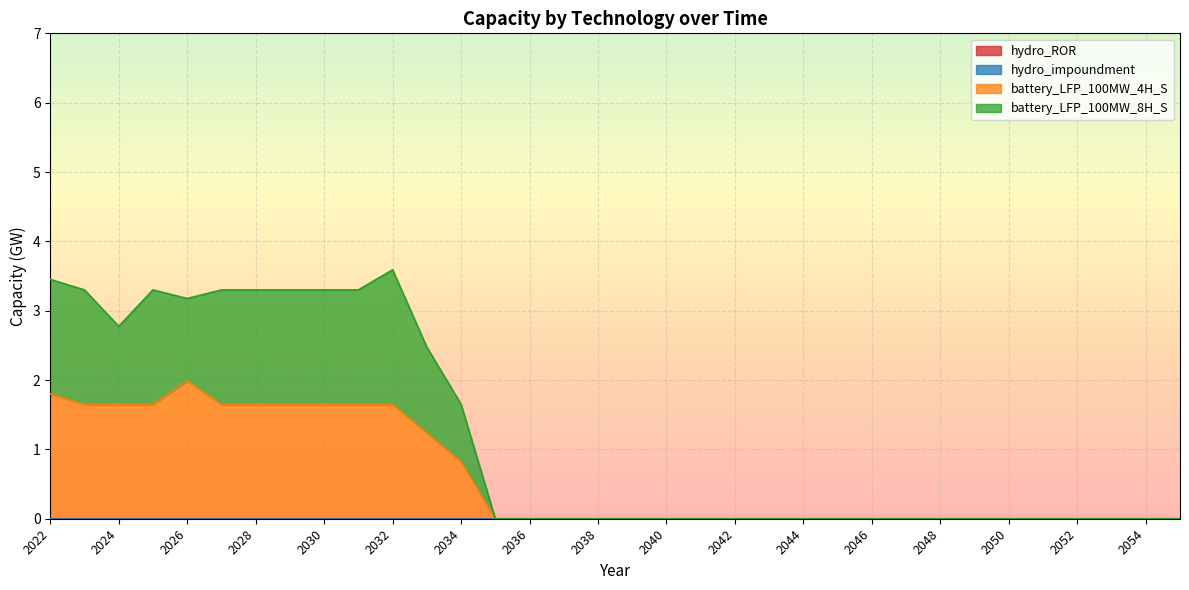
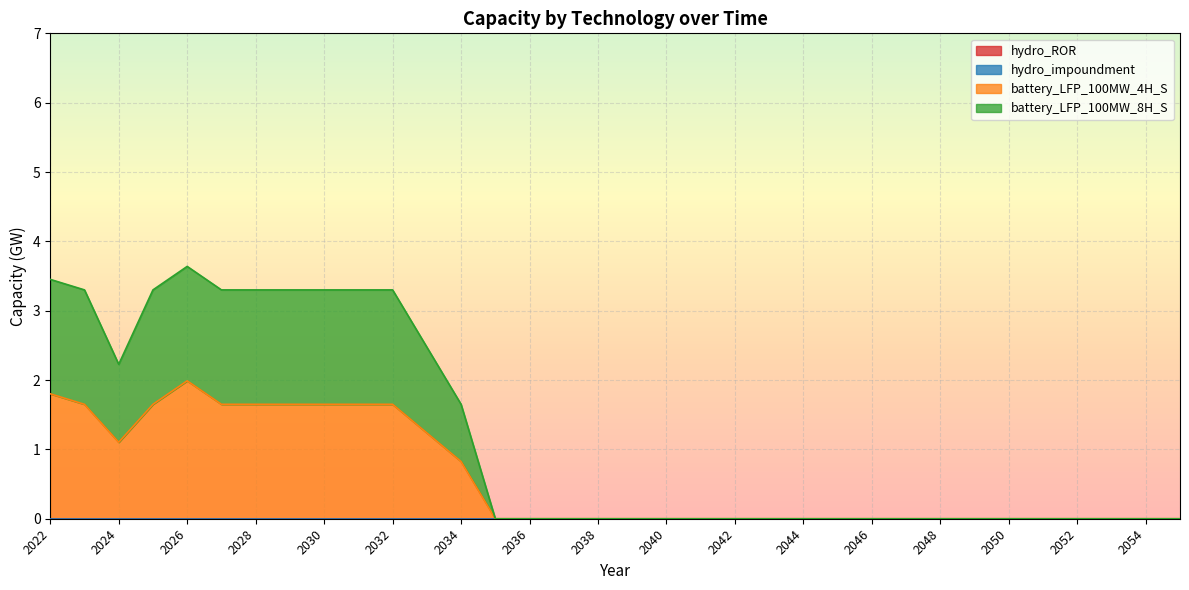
battery_LFP_100MW_4H_S, 2024: 1.7 -> 1.1
battery_LFP_100MW_8H_S, 2026: 1.2 -> 1.7
battery_LFP_100MW_8H_S, 2032: 1.9 -> 1.7
